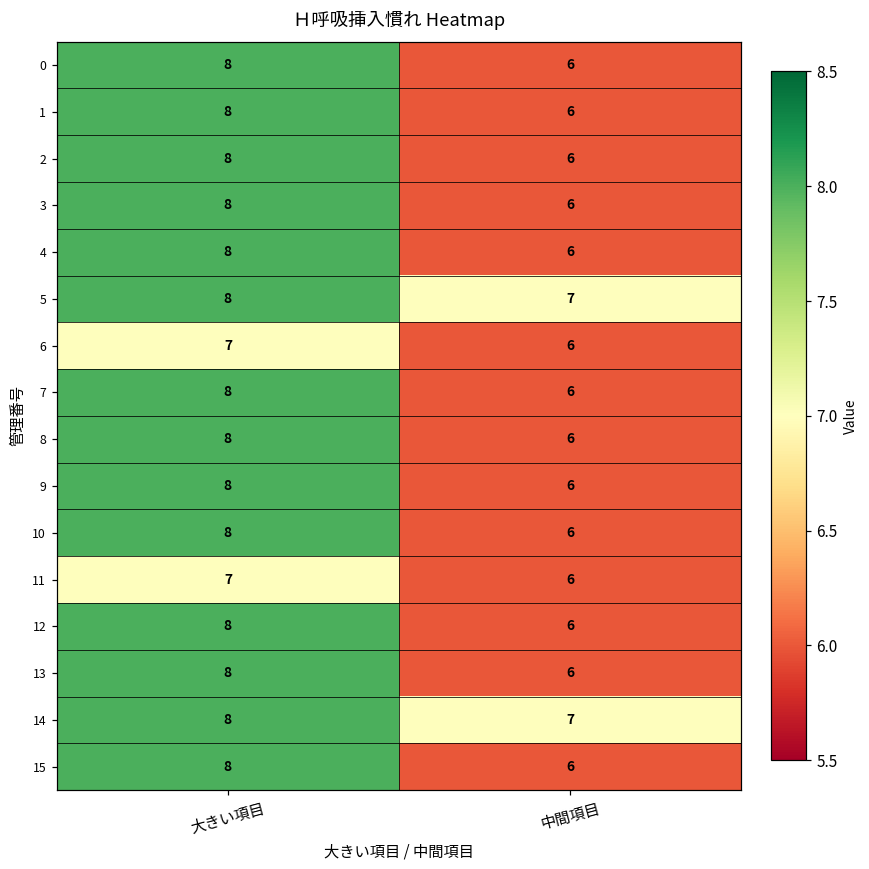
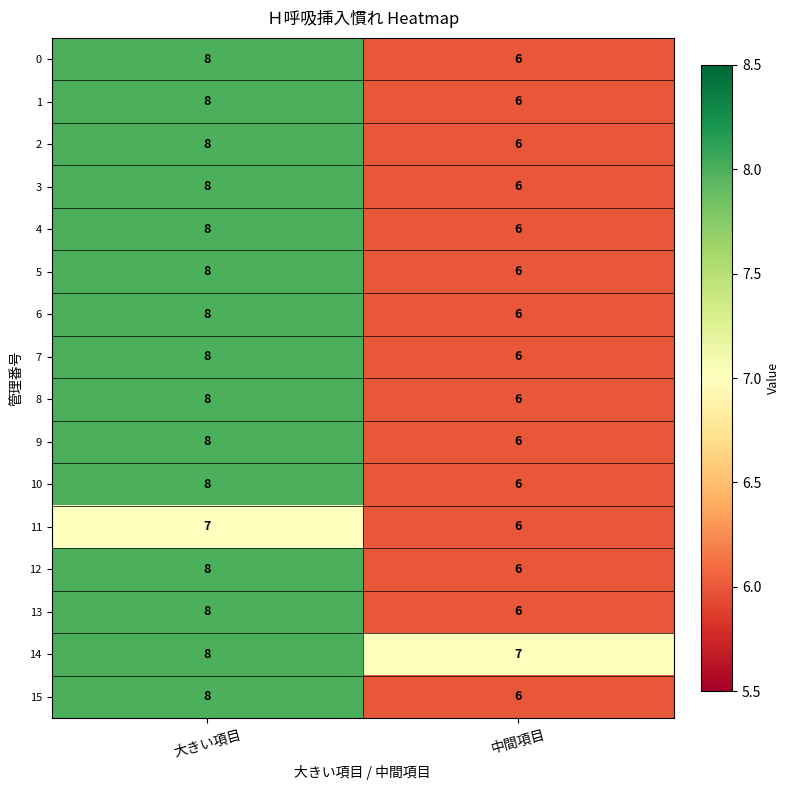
5, 中間項目: 7 -> 6
6, 大きい項目: 7 -> 8
